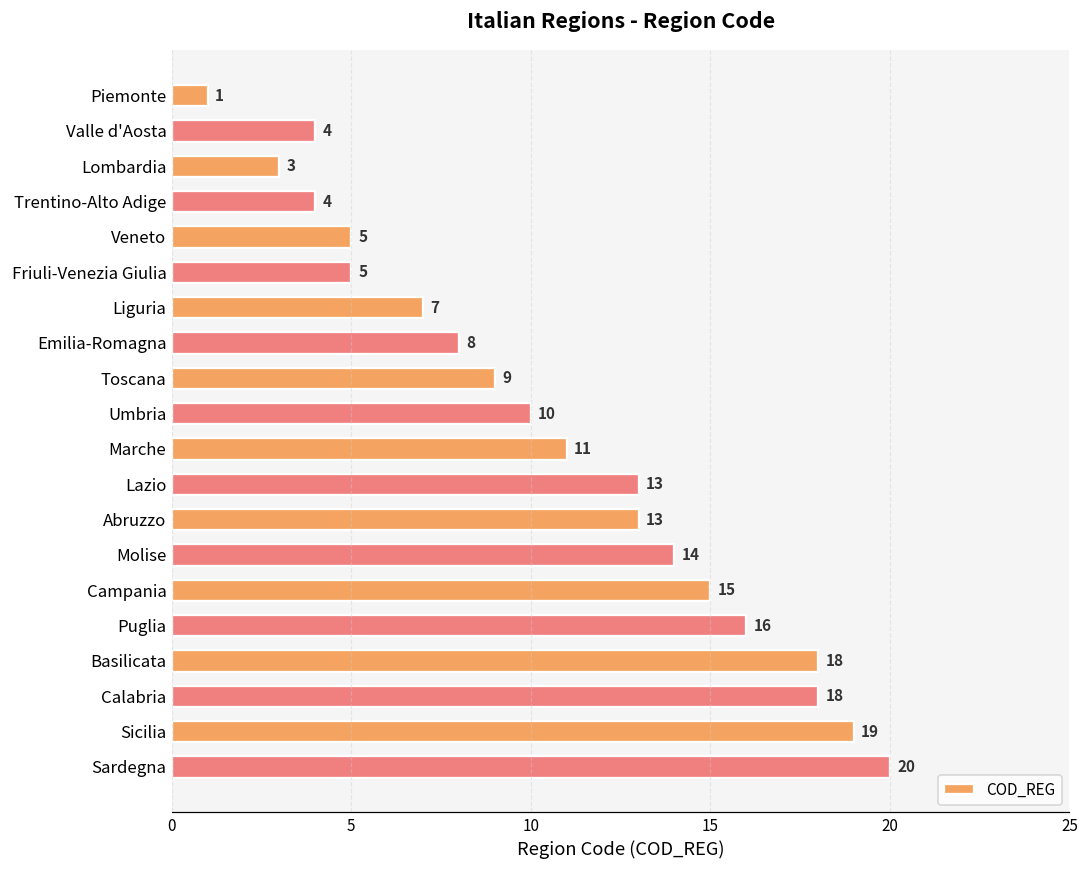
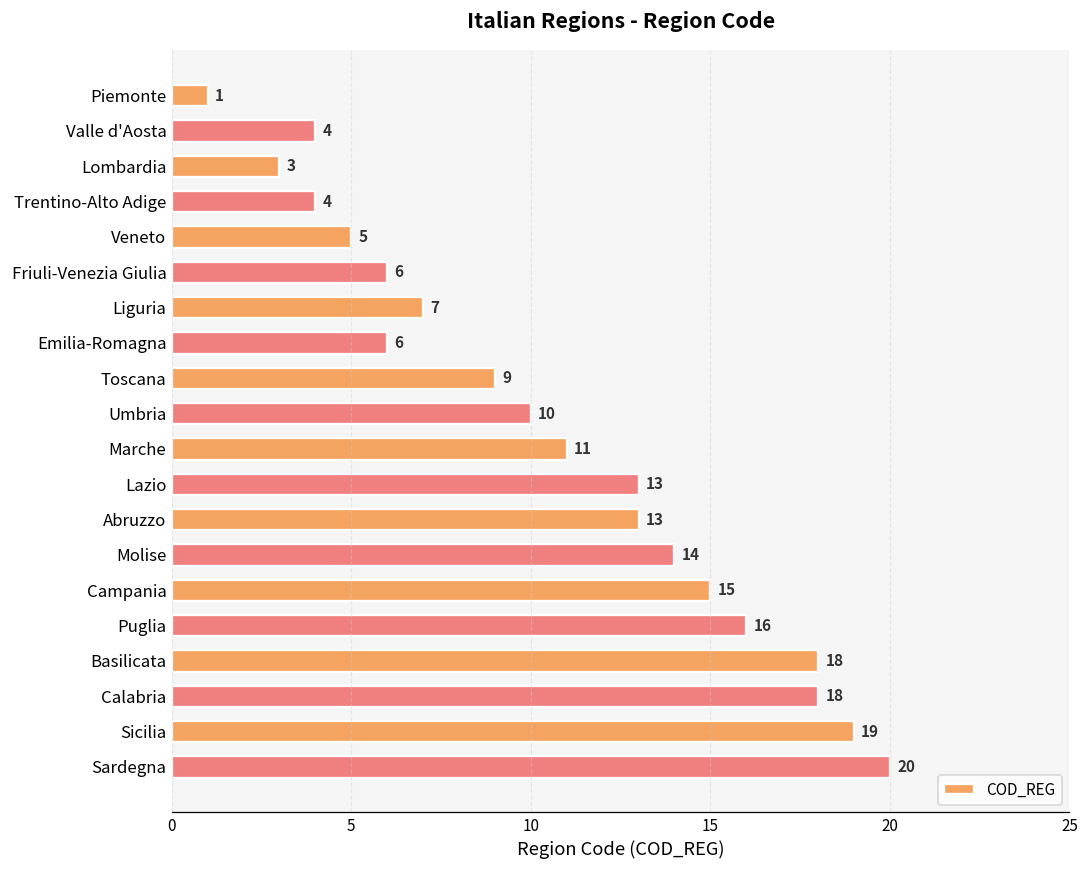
Friuli-Venezia Giulia: 5 -> 6
Emilia-Romagna: 8 -> 6
